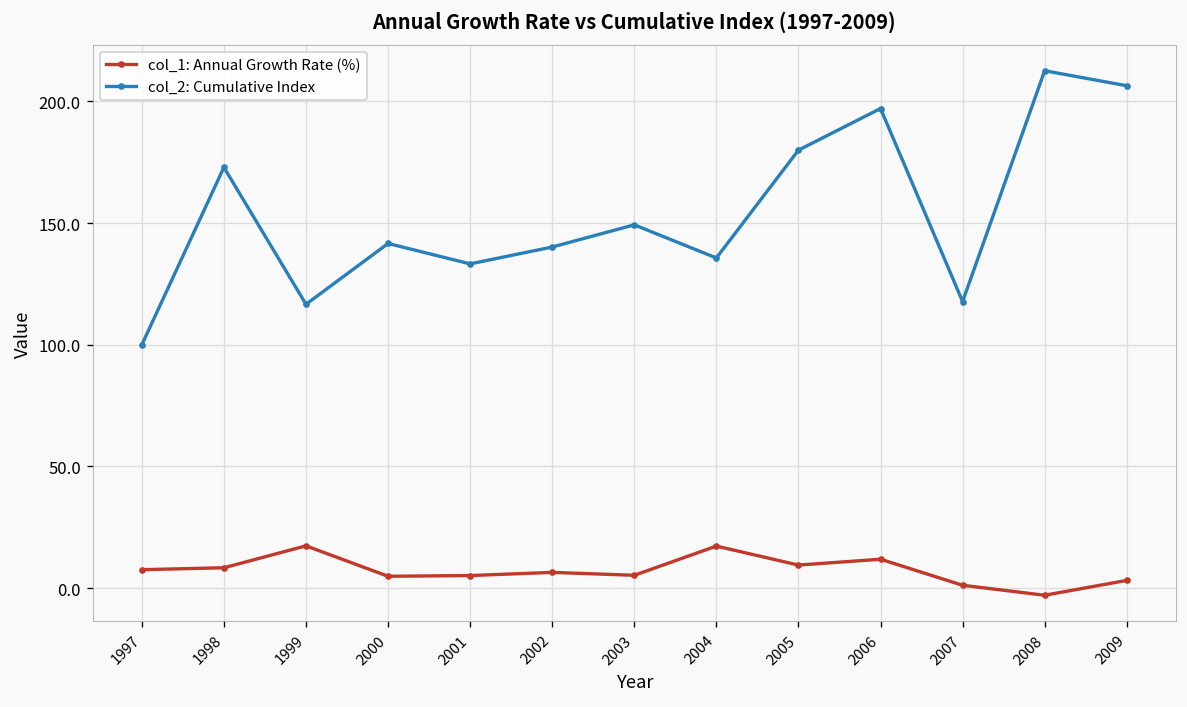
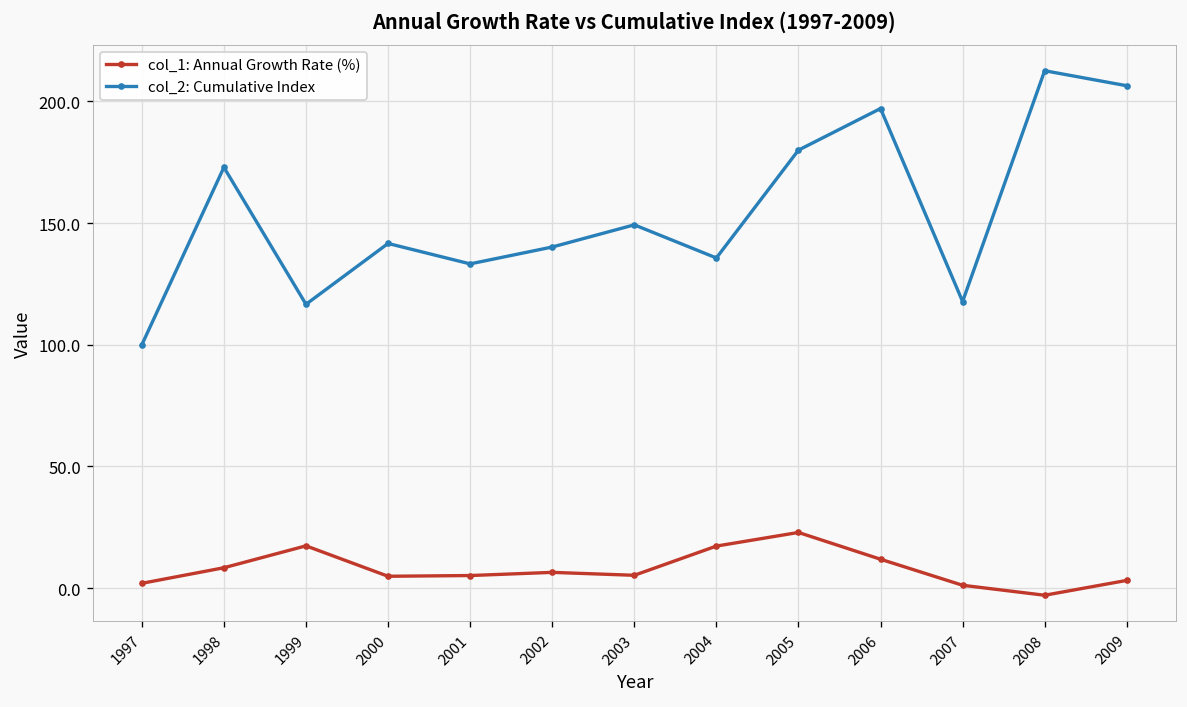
col_1: Annual Growth Rate (%), 1997: 8 -> 2
col_1: Annual Growth Rate (%), 2005: 10 -> 23
